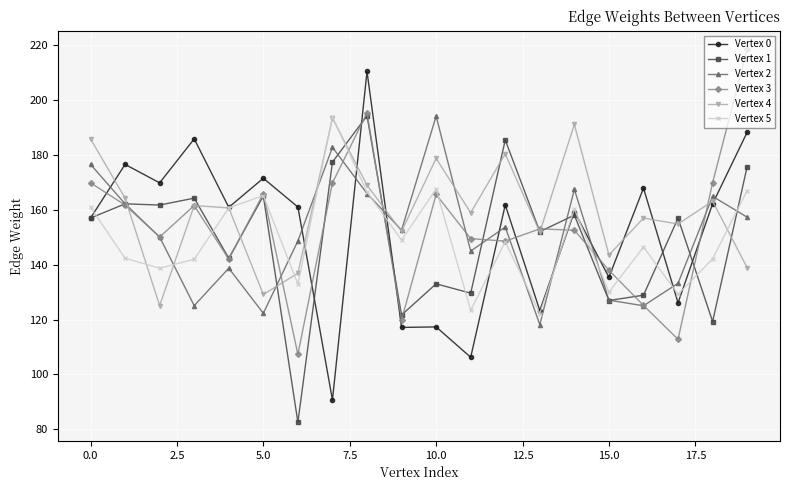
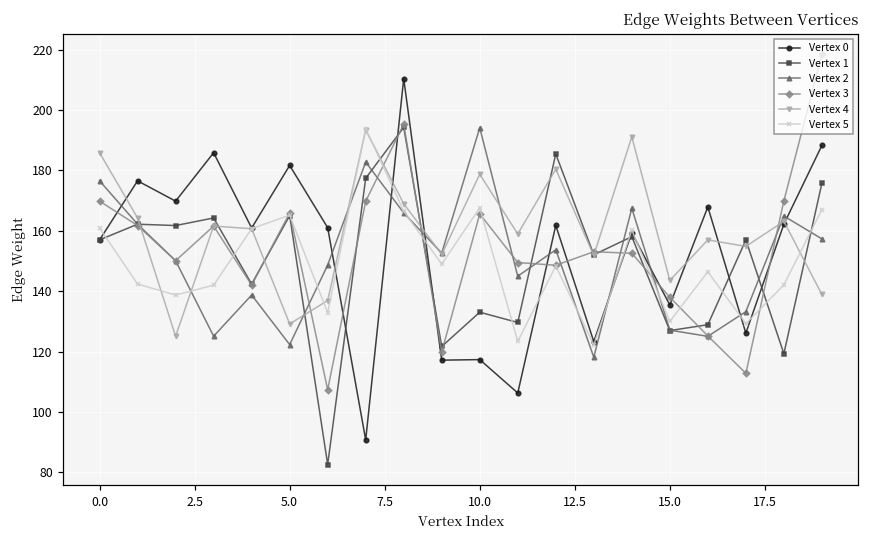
Vertex 0, 5.0: 172 -> 182
